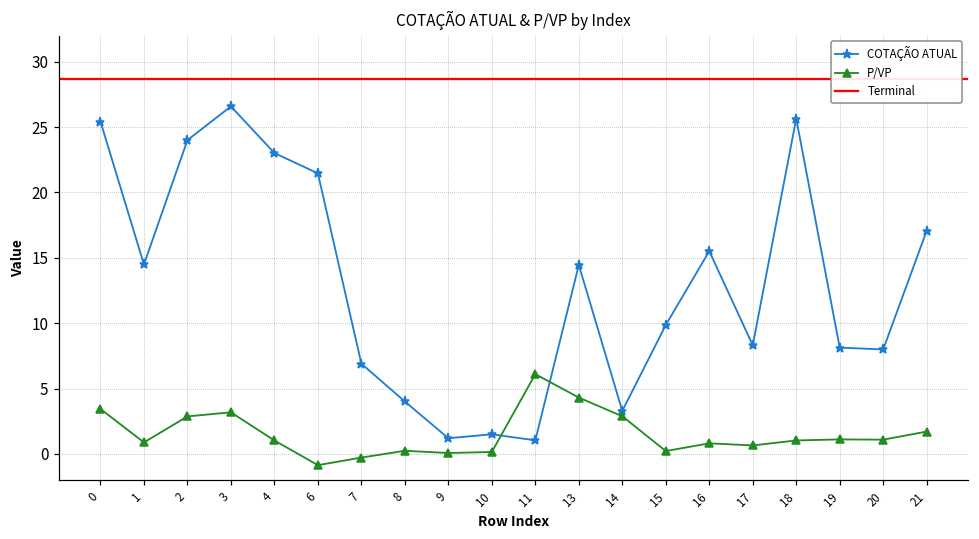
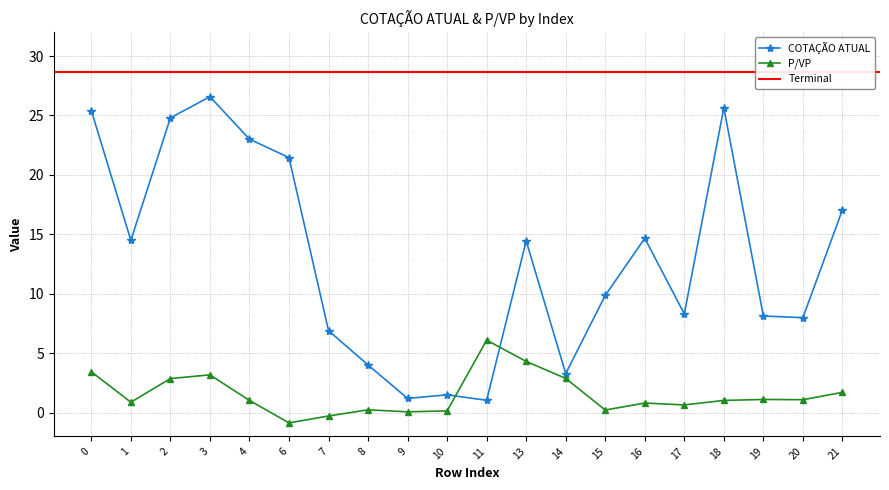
COTAÇÃO ATUAL, 2: 24.0 -> 24.8
COTAÇÃO ATUAL, 16: 15.5 -> 14.7
